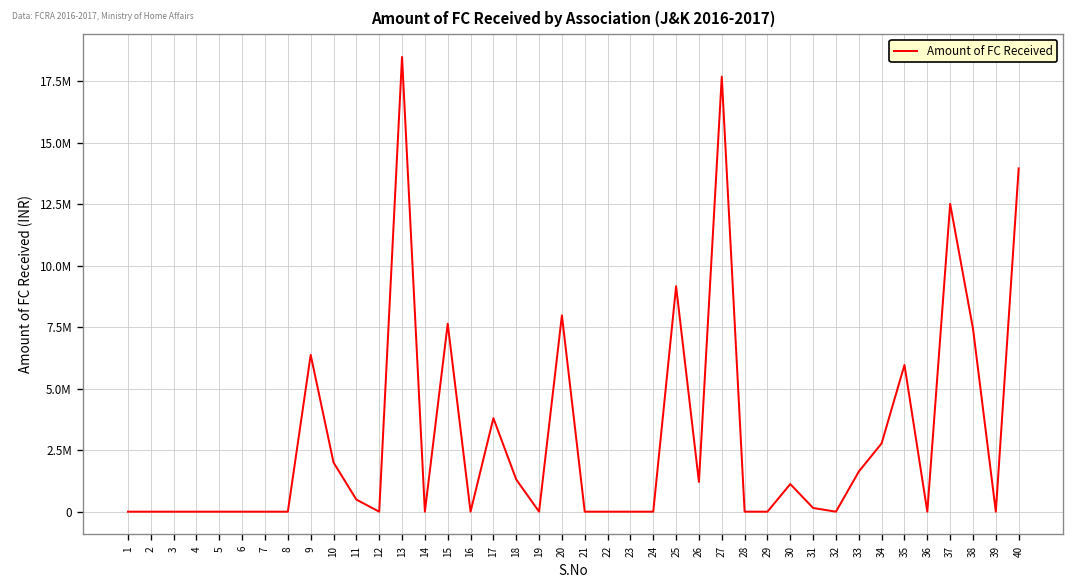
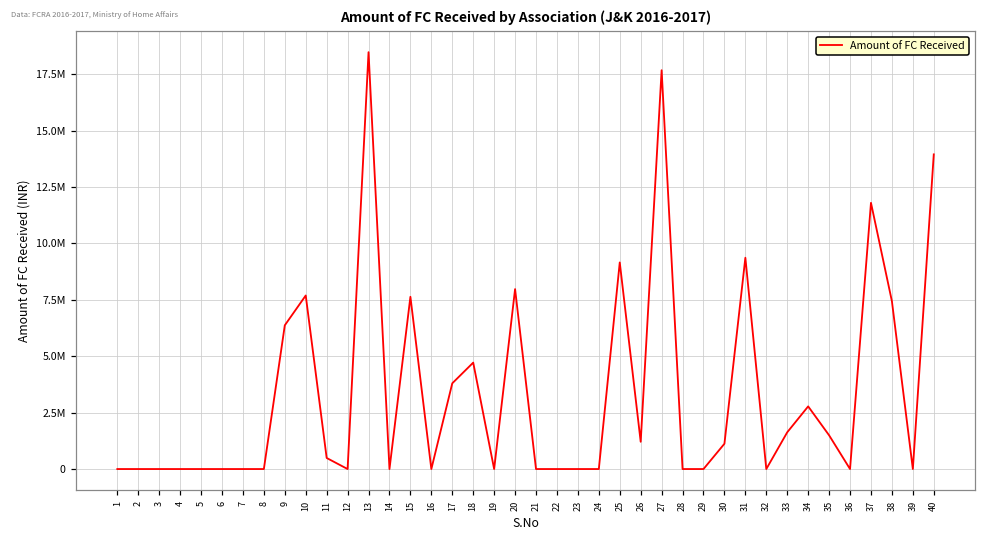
10: 2000000 -> 7700000
18: 1300000 -> 4700000
31: 200000 -> 9400000
35: 6000000 -> 1500000
37: 12500000 -> 11800000
